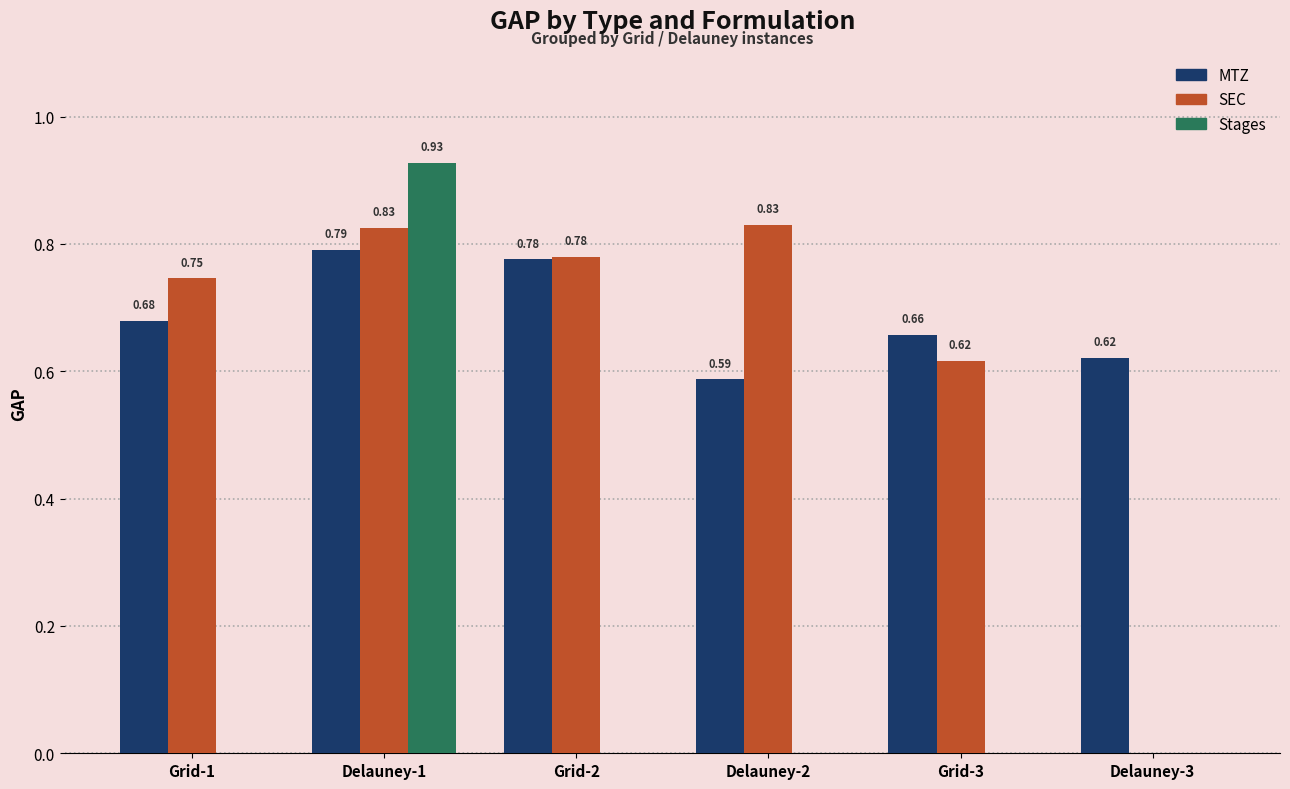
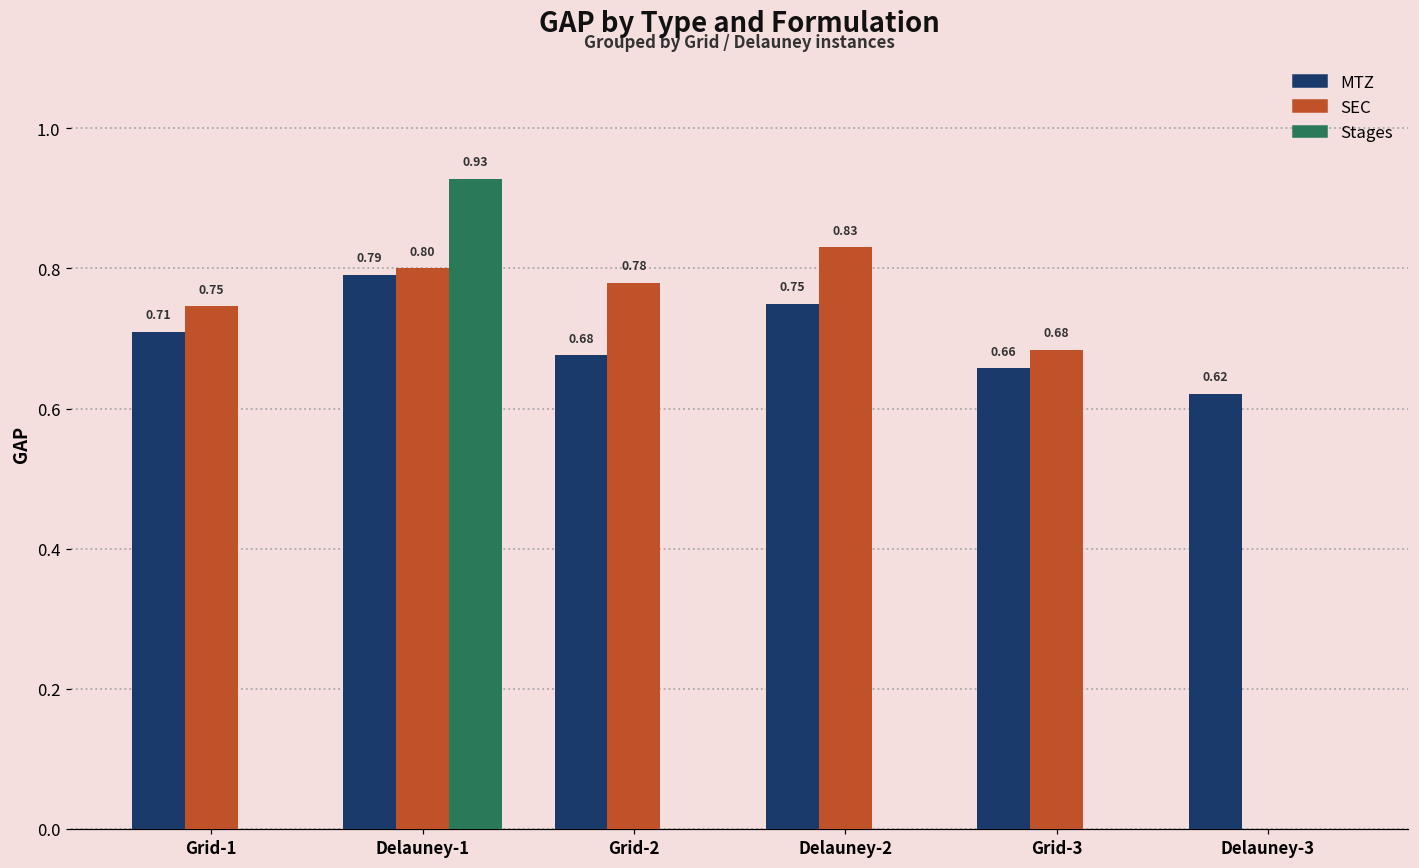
MTZ, Grid-1: 0.68 -> 0.71
SEC, Delauney-1: 0.83 -> 0.80
MTZ, Grid-2: 0.78 -> 0.68
MTZ, Delauney-2: 0.59 -> 0.75
SEC, Grid-3: 0.62 -> 0.68
